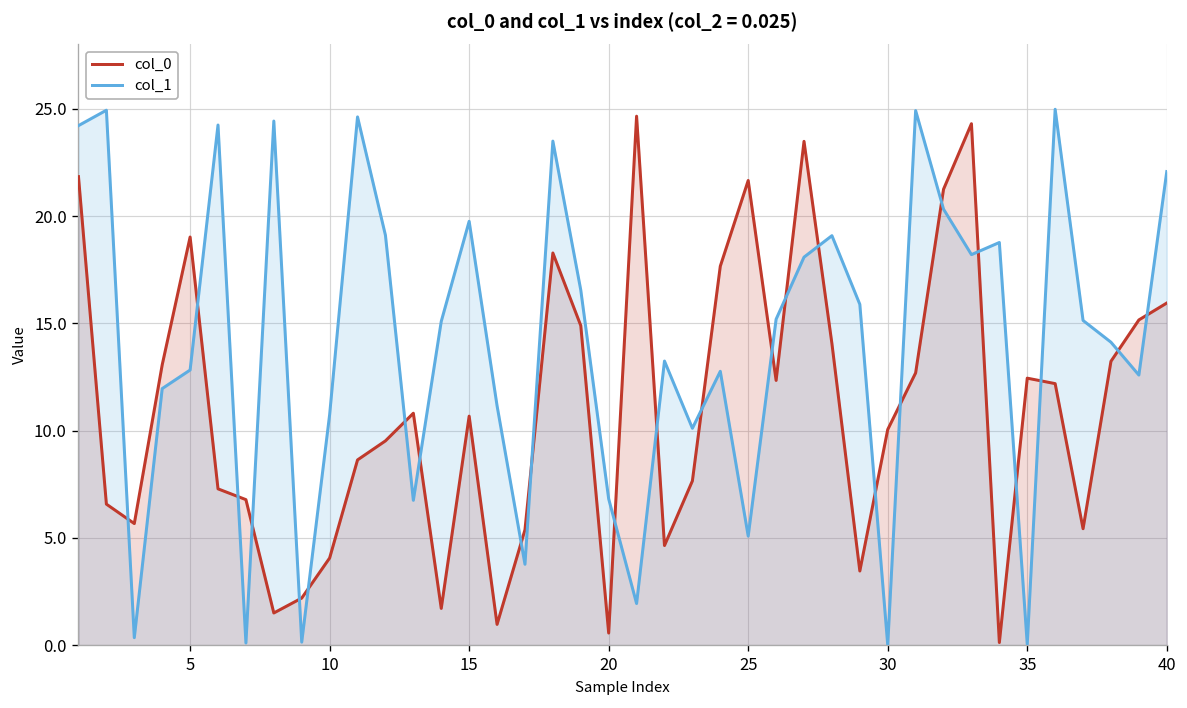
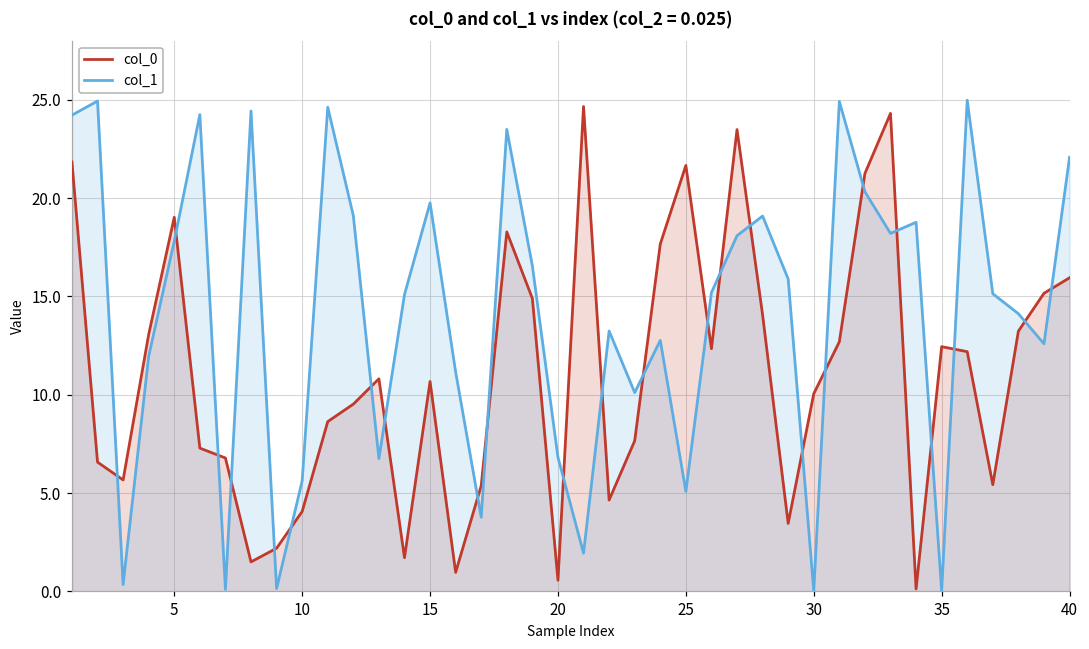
col_1, 5: 12.8 -> 17.8
col_1, 10: 10.7 -> 5.6
